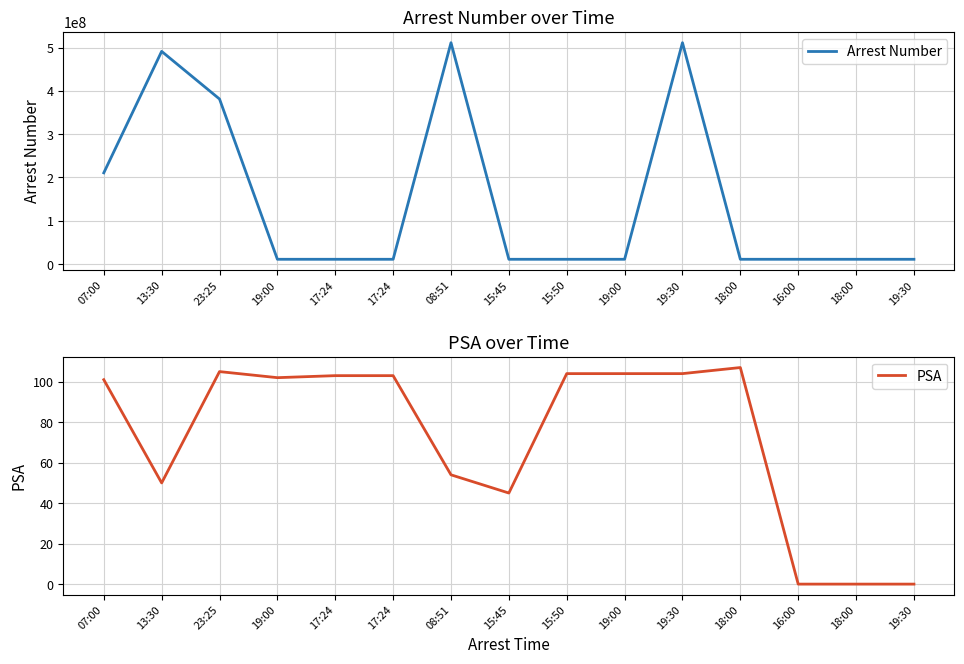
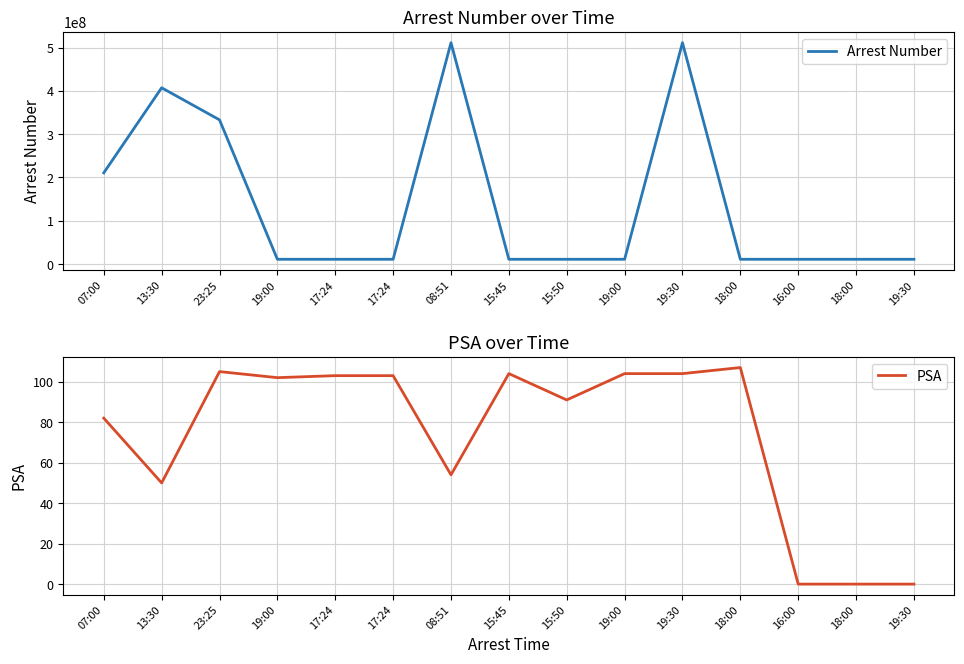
Arrest Number over Time, 13:30: 490000000 -> 410000000
Arrest Number over Time, 23:25: 380000000 -> 330000000
PSA over Time, 07:00: 101 -> 82
PSA over Time, 15:45: 45 -> 104
PSA over Time, 15:50: 104 -> 91
